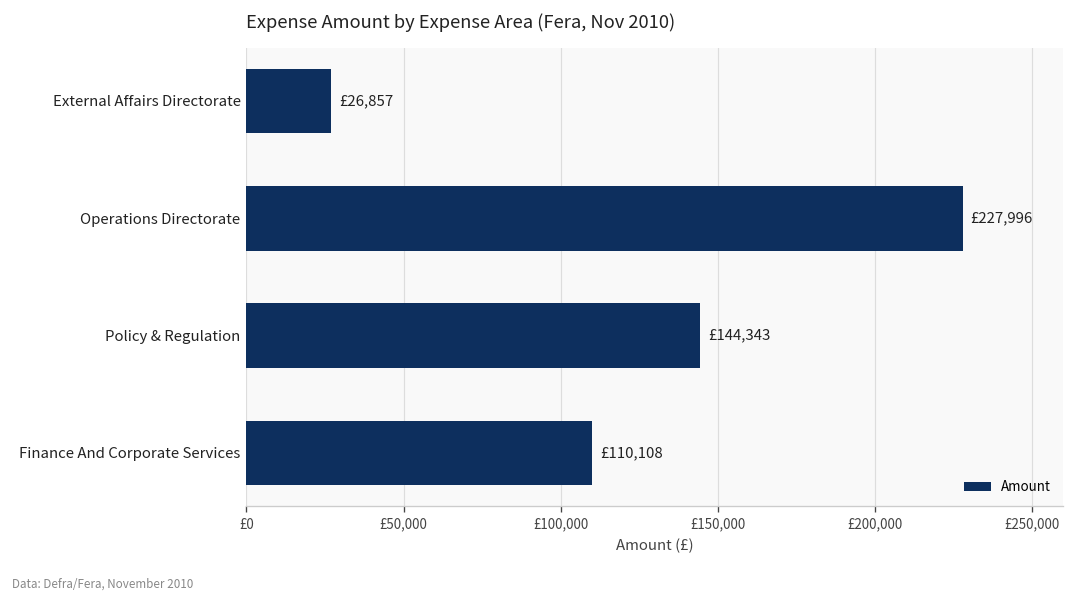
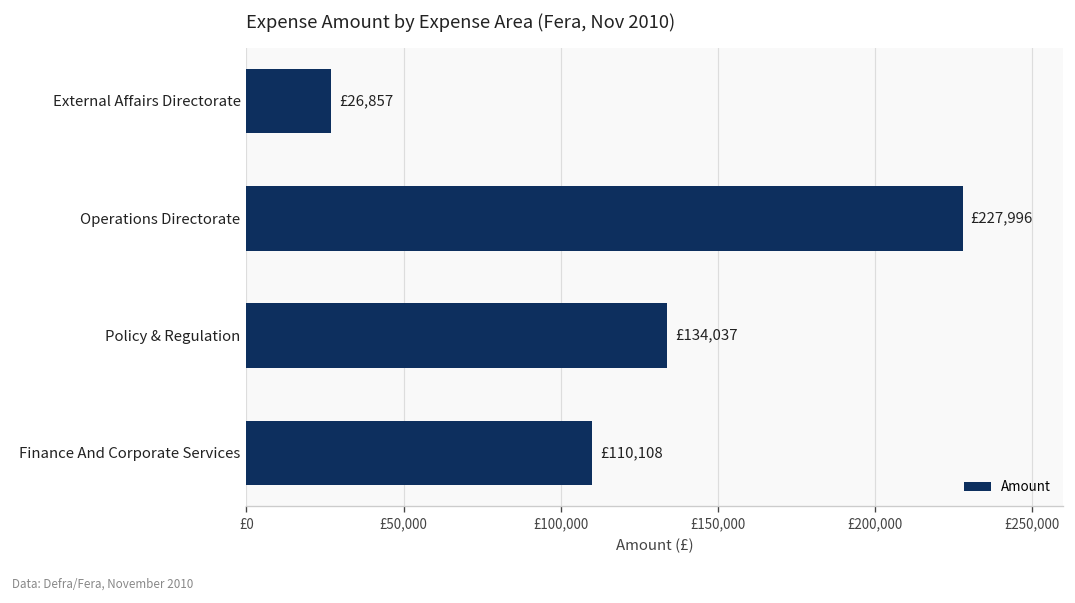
Policy & Regulation: £144,343 -> £134,037
